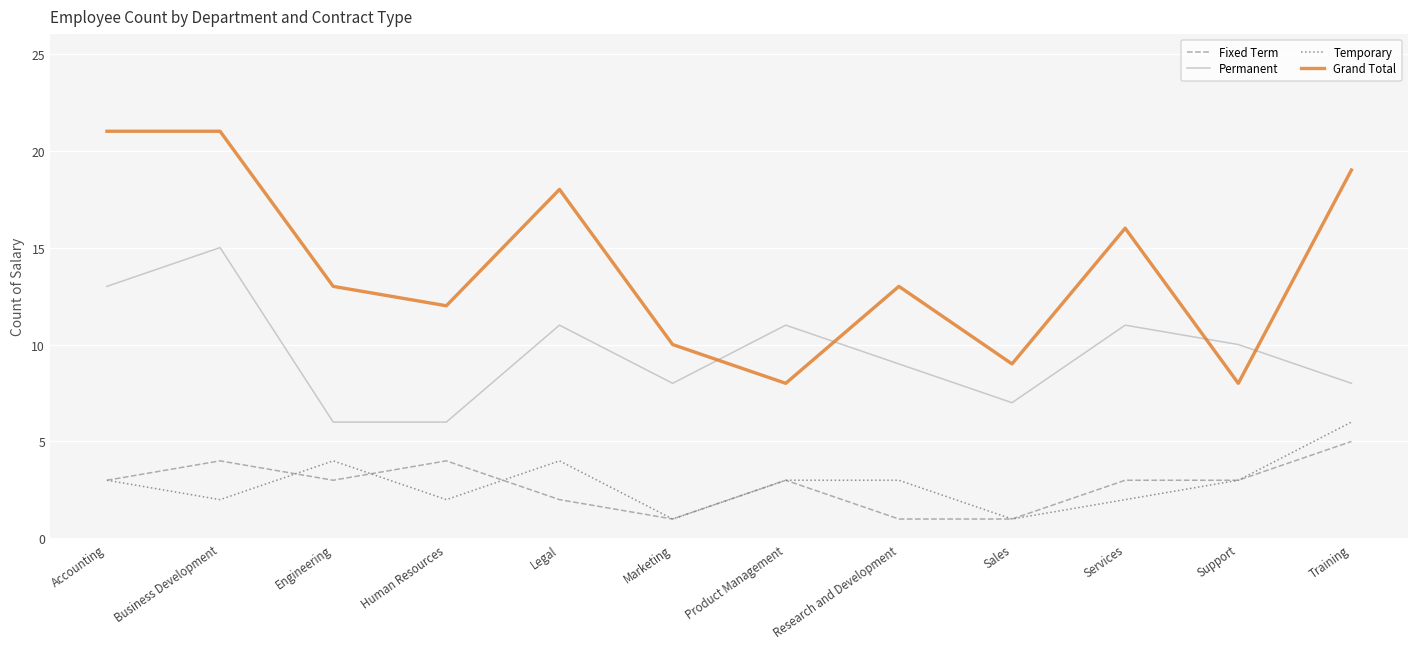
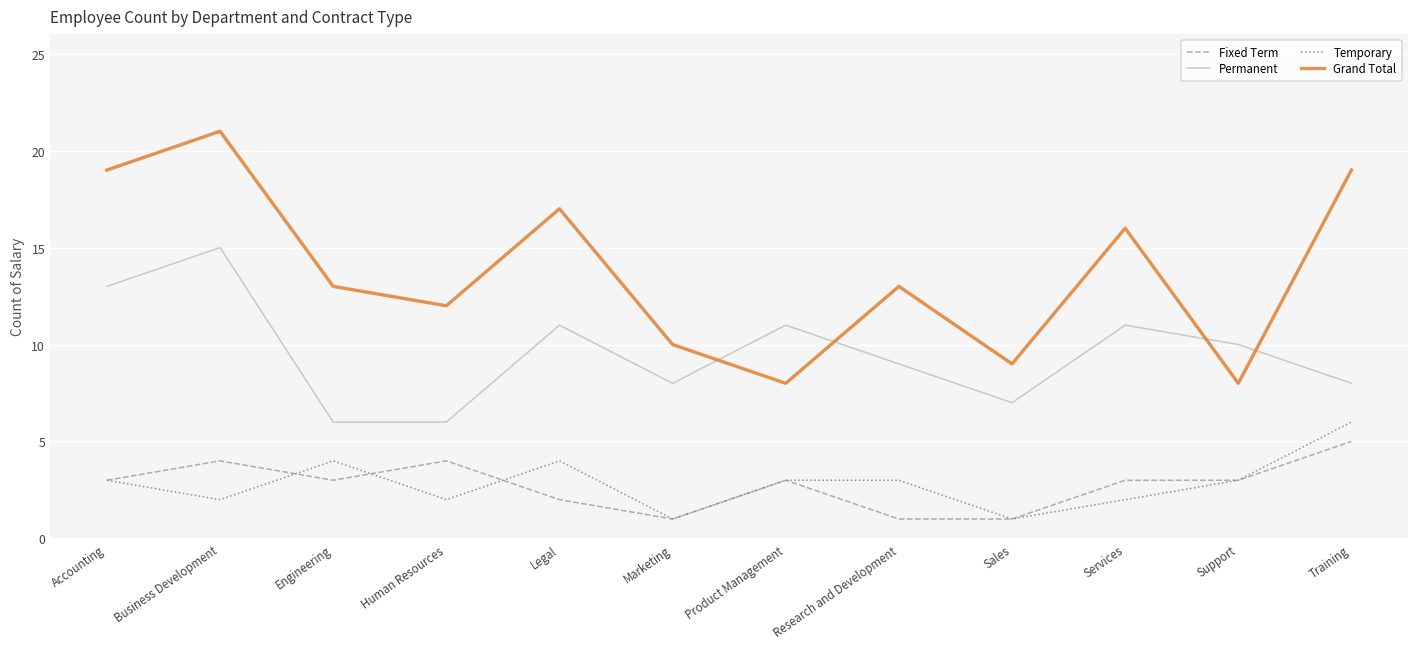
Grand Total, Accounting: 21 -> 19
Grand Total, Legal: 18 -> 17
